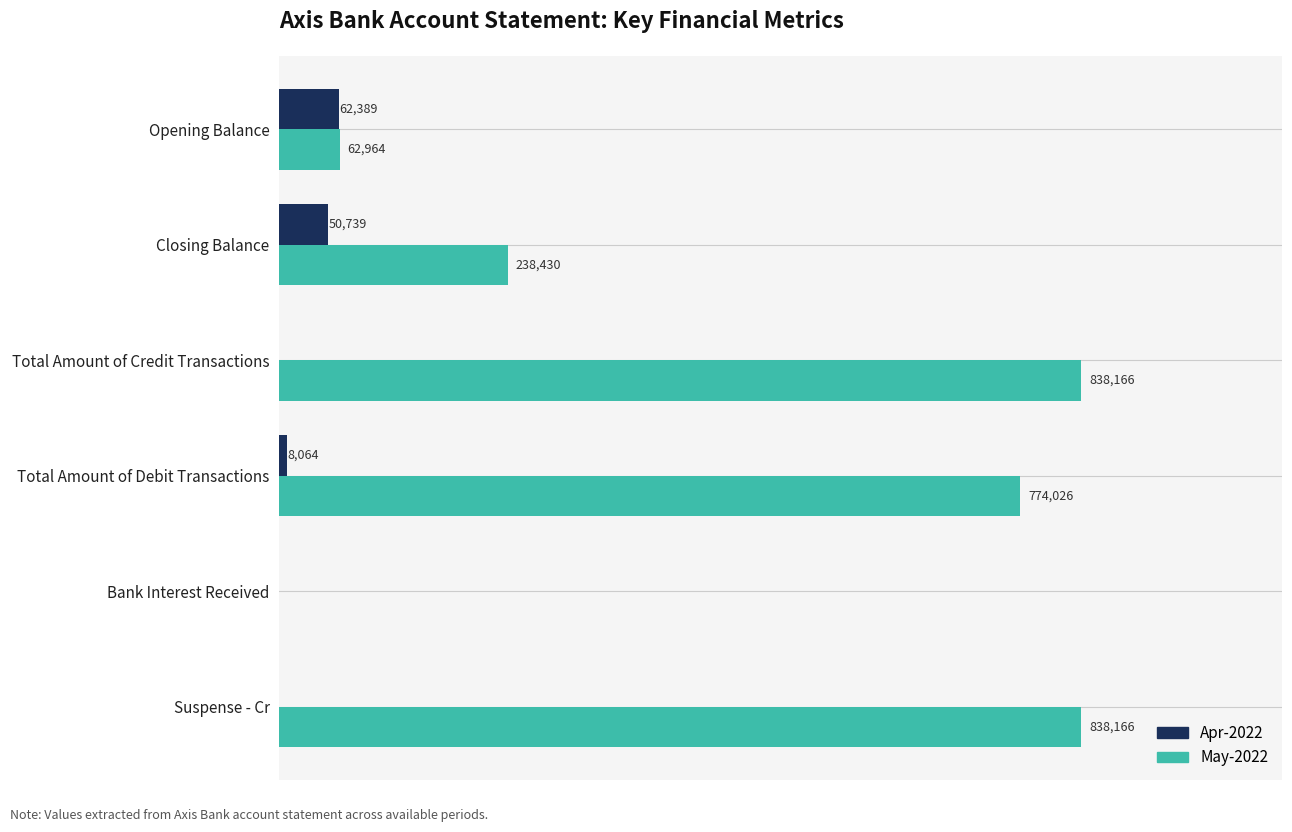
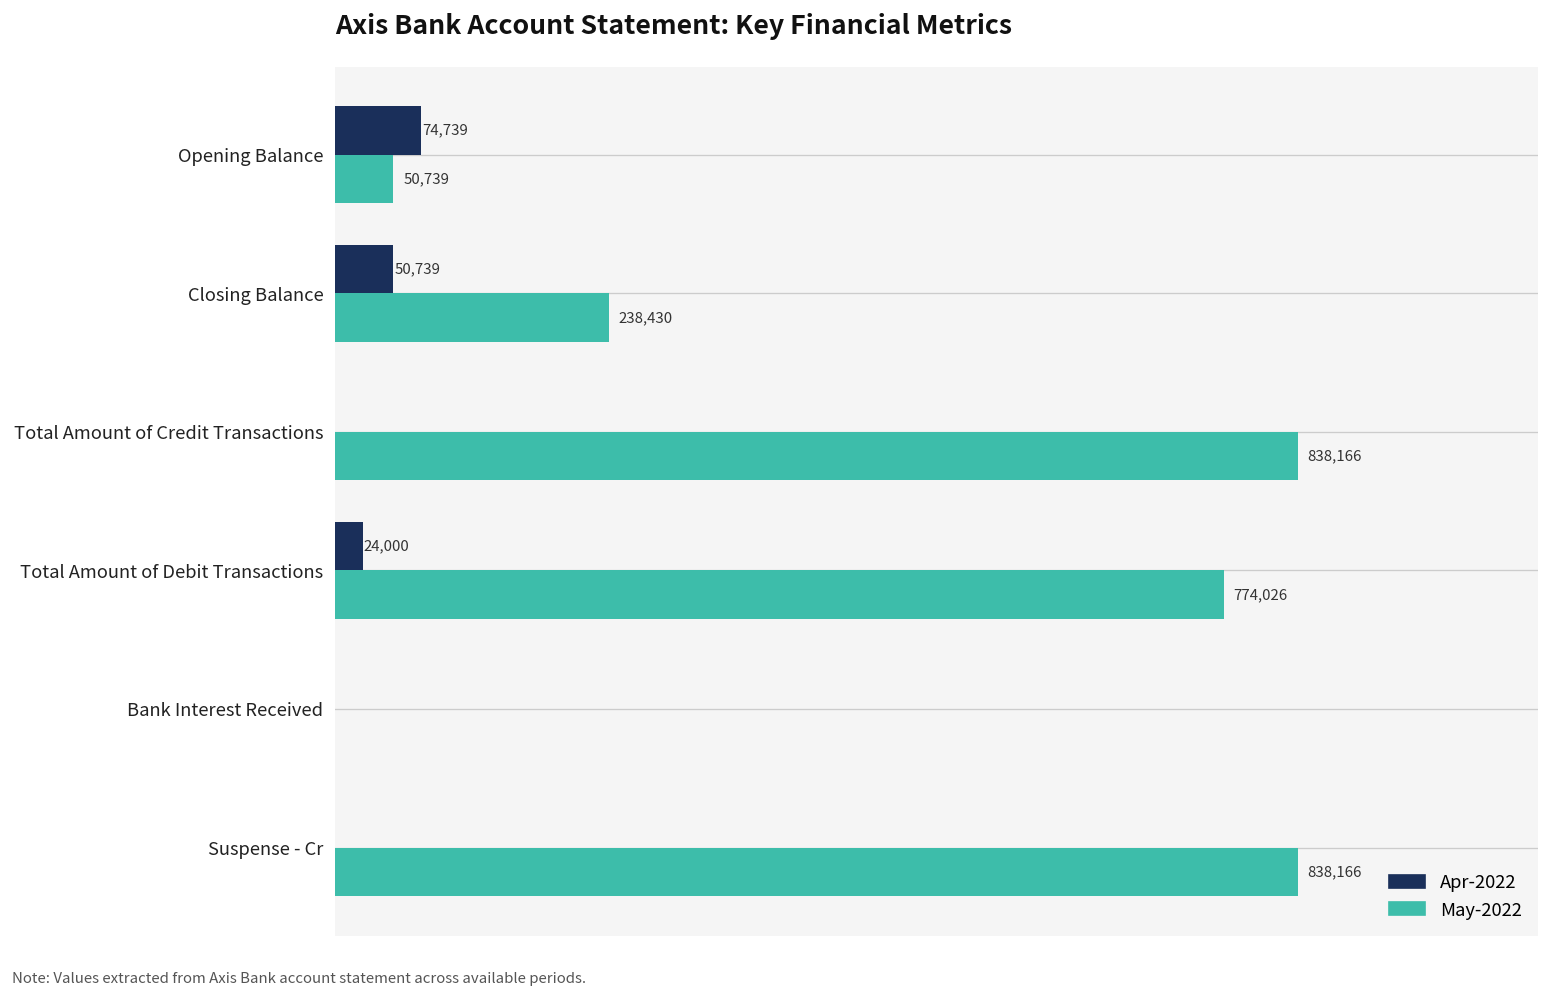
Apr-2022, Opening Balance: 62,389 -> 74,739
May-2022, Opening Balance: 62,964 -> 50,739
Apr-2022, Total Amount of Debit Transactions: 8,064 -> 24,000
